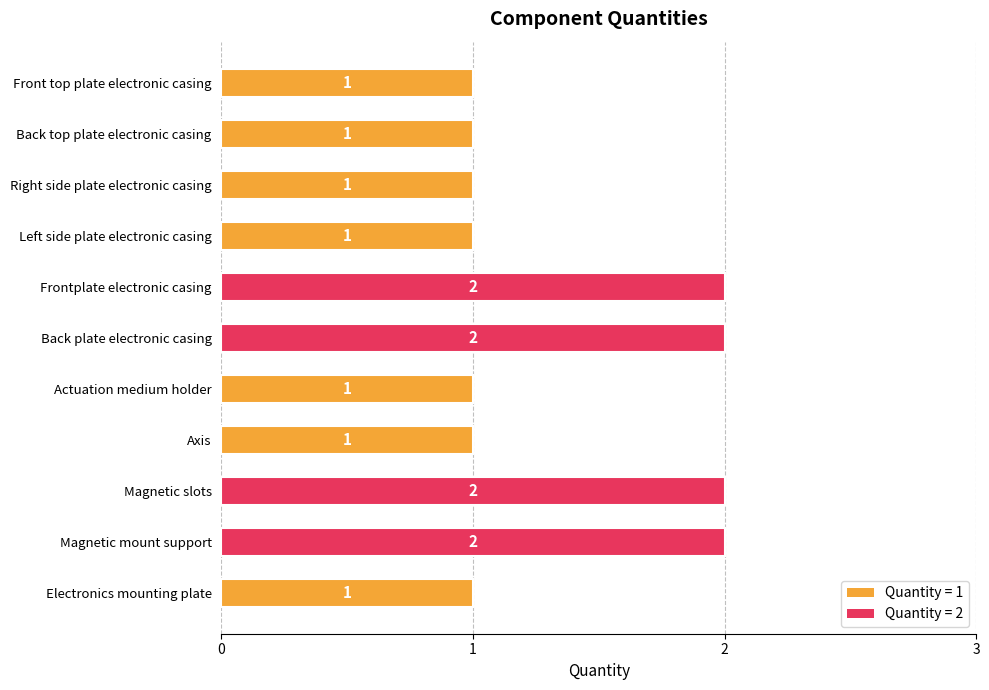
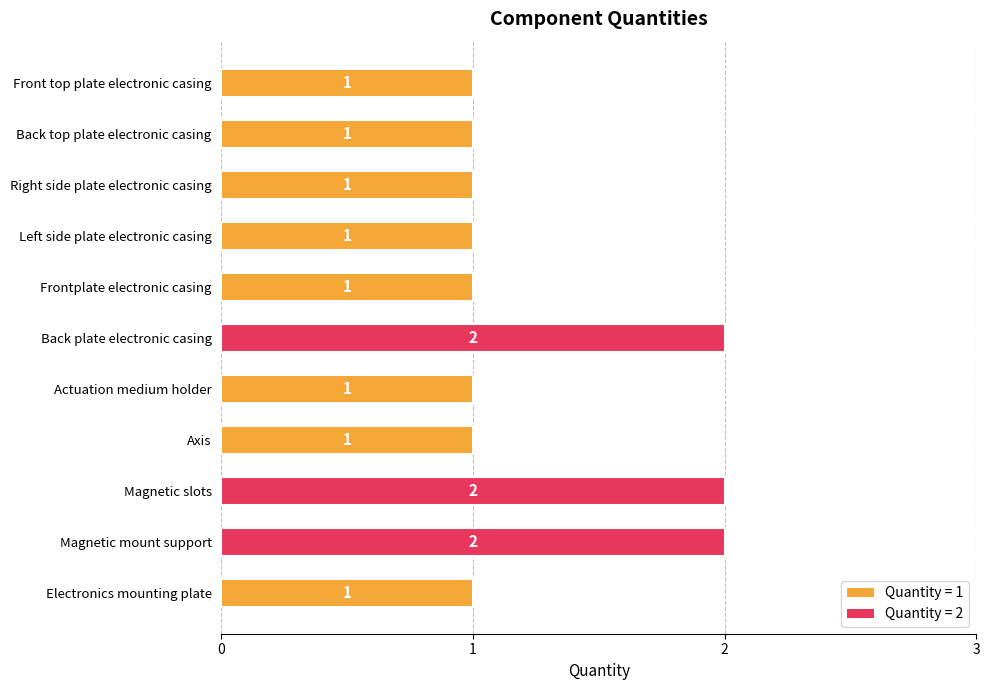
Frontplate electronic casing: 2 -> 1
